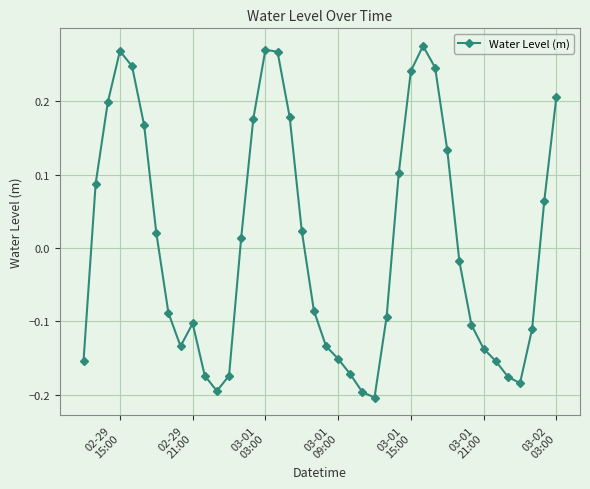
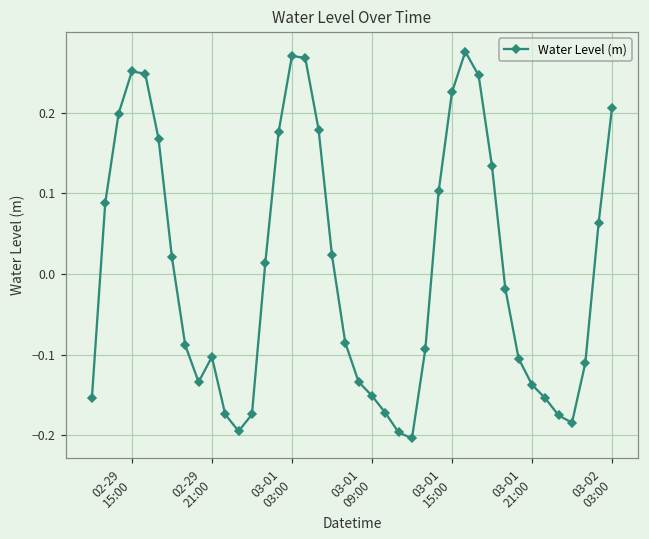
02-29 15:00: 0.27 -> 0.25
03-01 15:00: 0.24 -> 0.23
